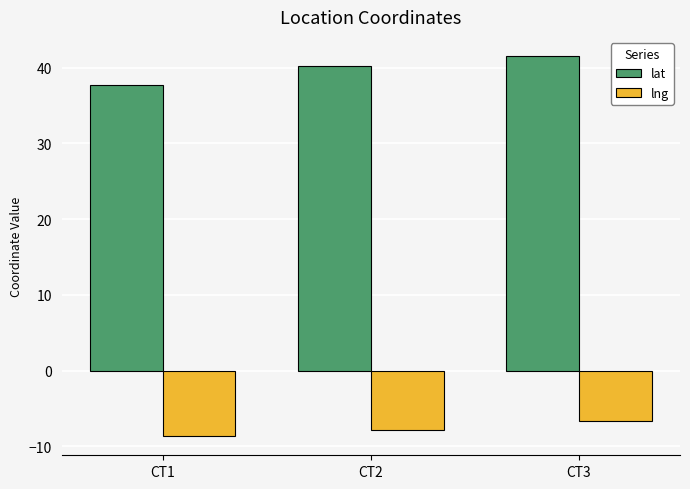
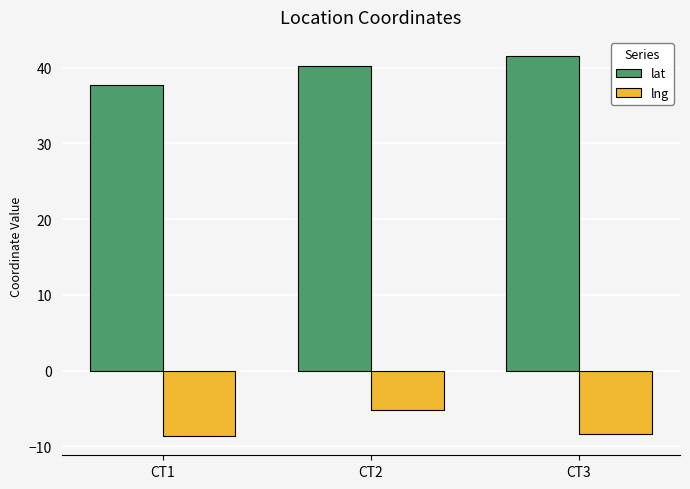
lng, CT2: -8 -> -5
lng, CT3: -7 -> -8
